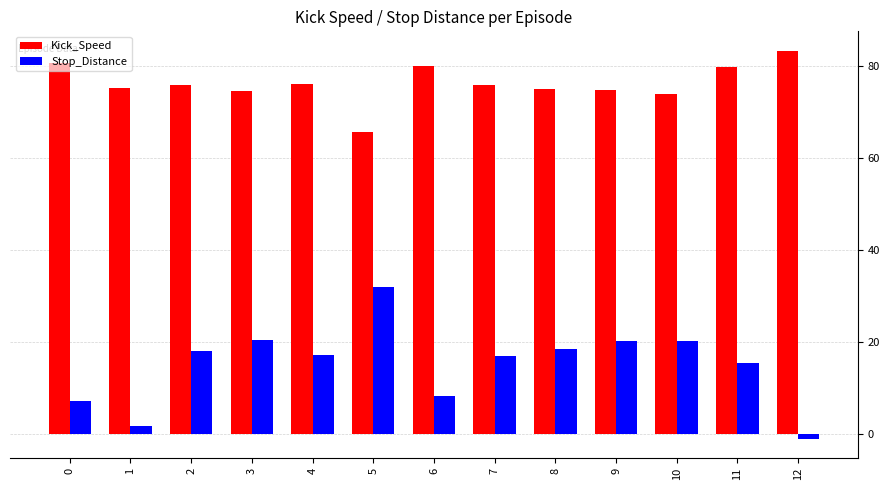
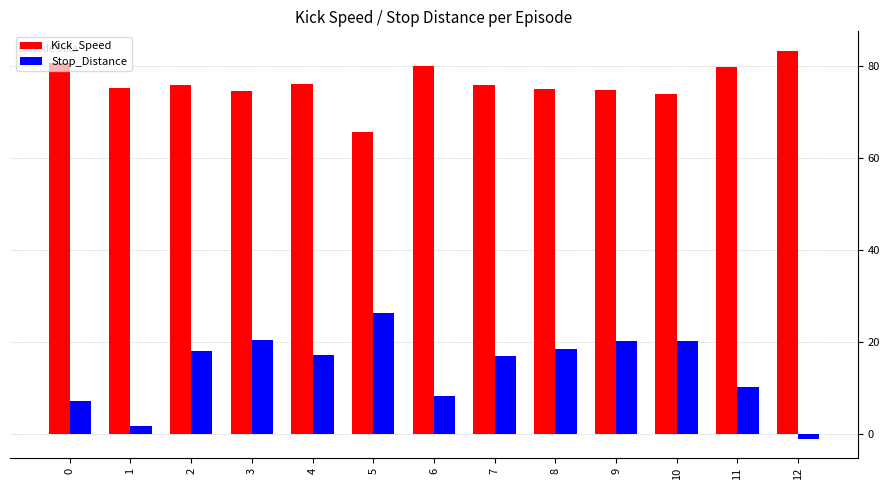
Stop_Distance, 5: 32 -> 26
Stop_Distance, 11: 15 -> 10
